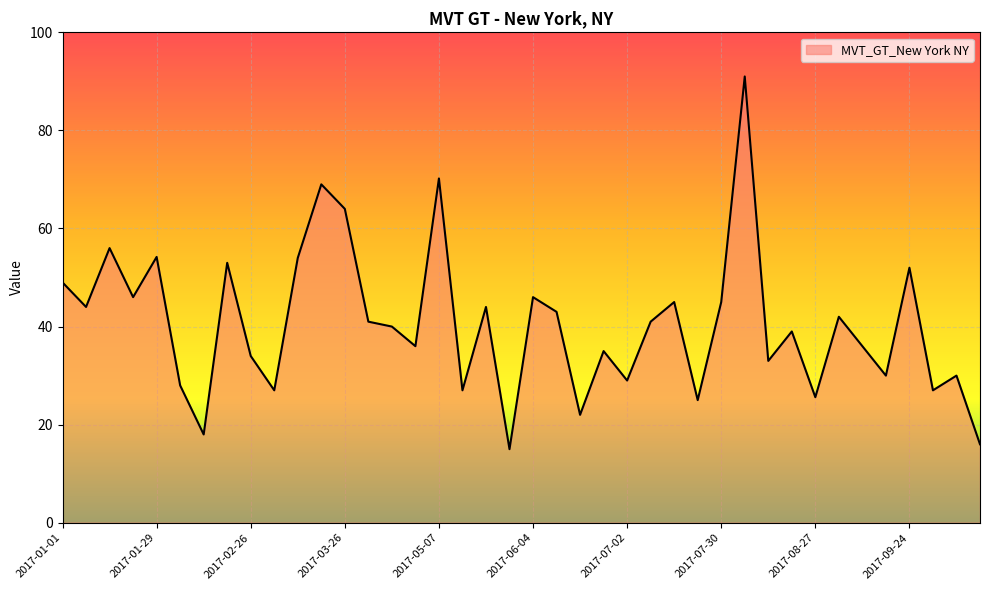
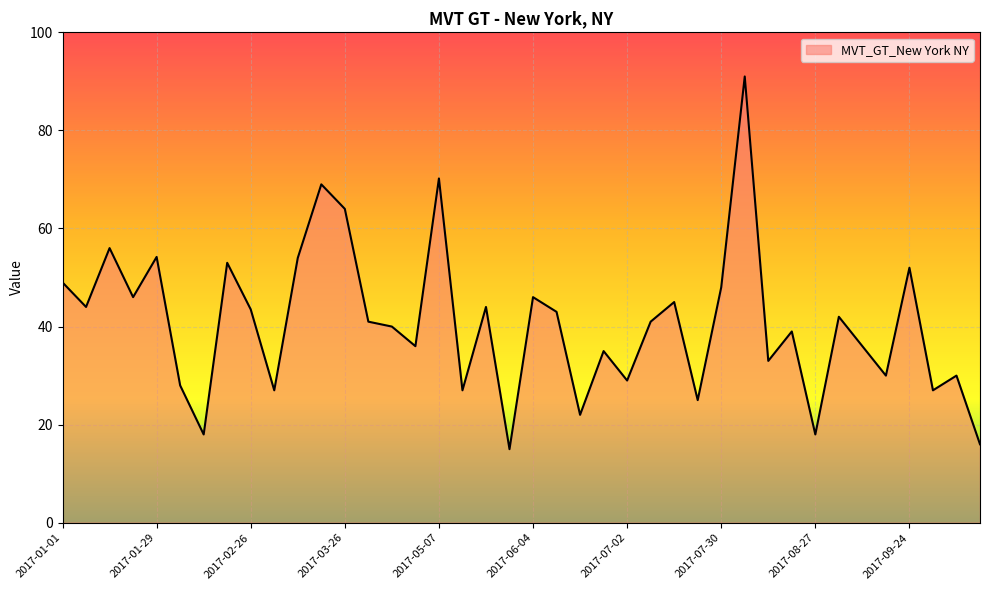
2017-02-26: 34 -> 44
2017-07-30: 45 -> 48
2017-08-27: 26 -> 18
